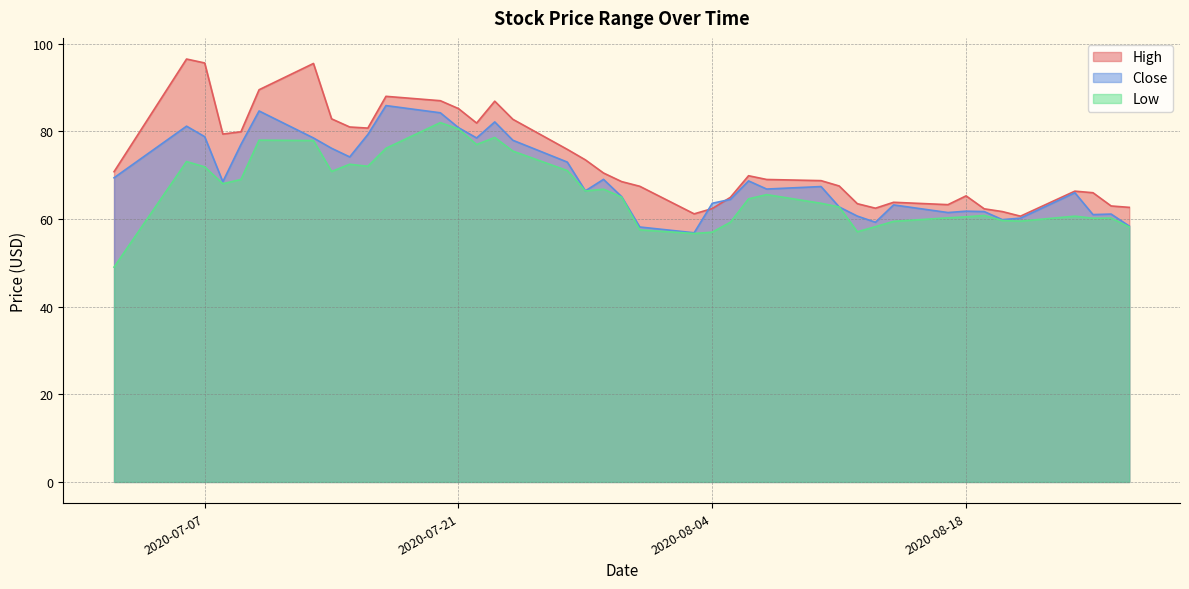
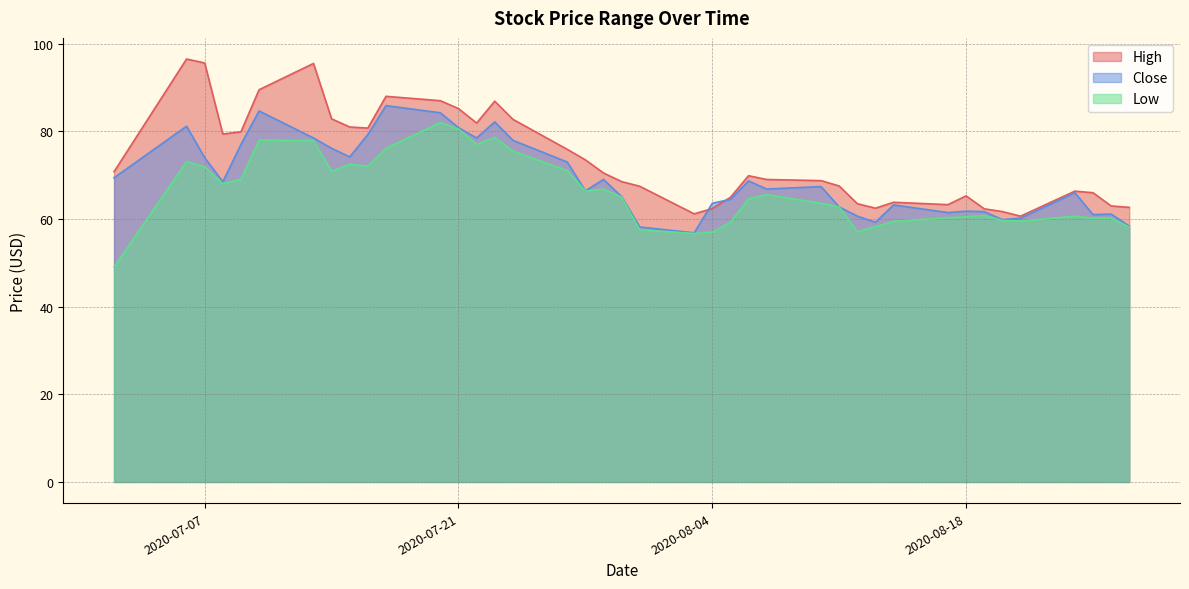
Close, 2020-07-07: 79 -> 74
